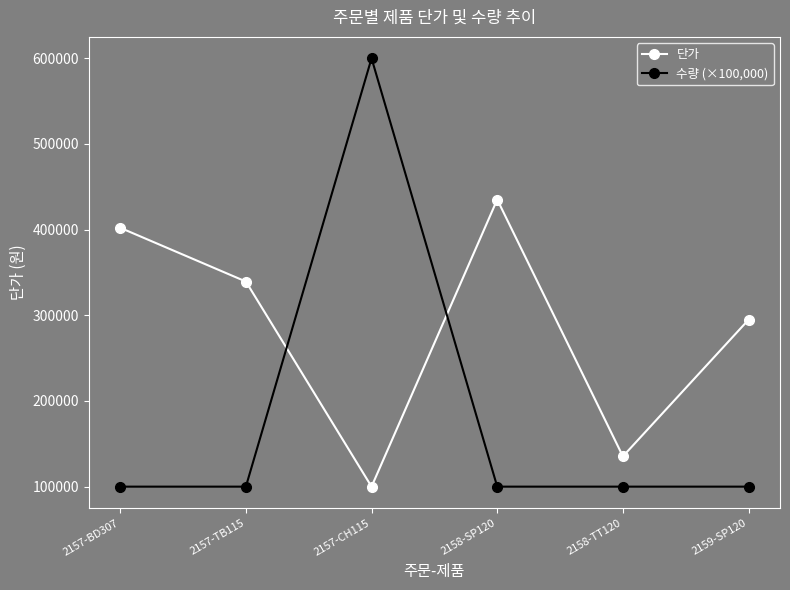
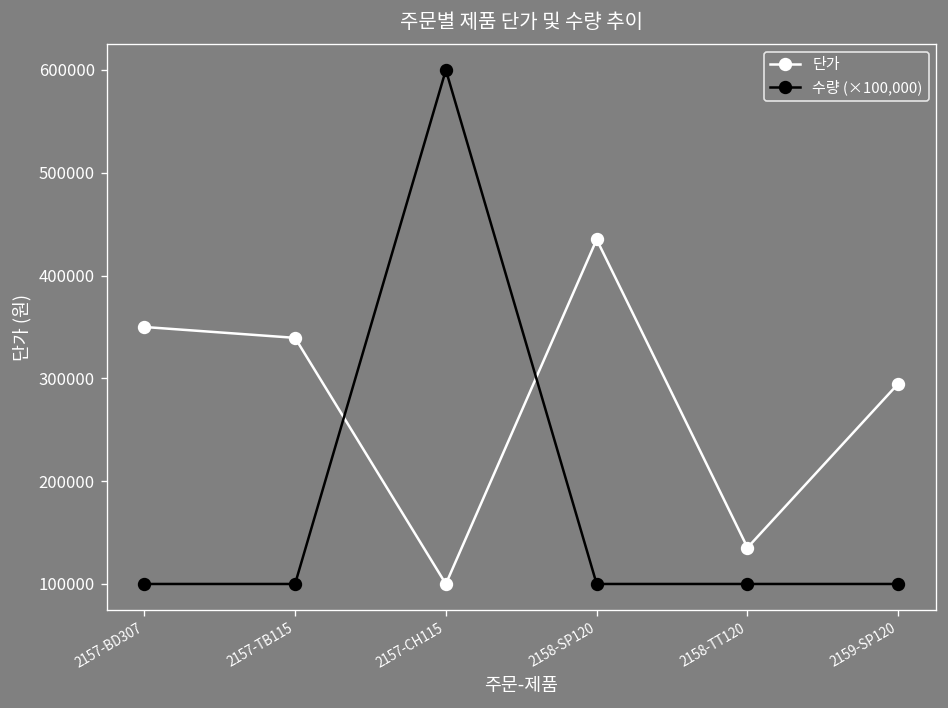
단가, 2157-BD307: 400000 -> 350000
